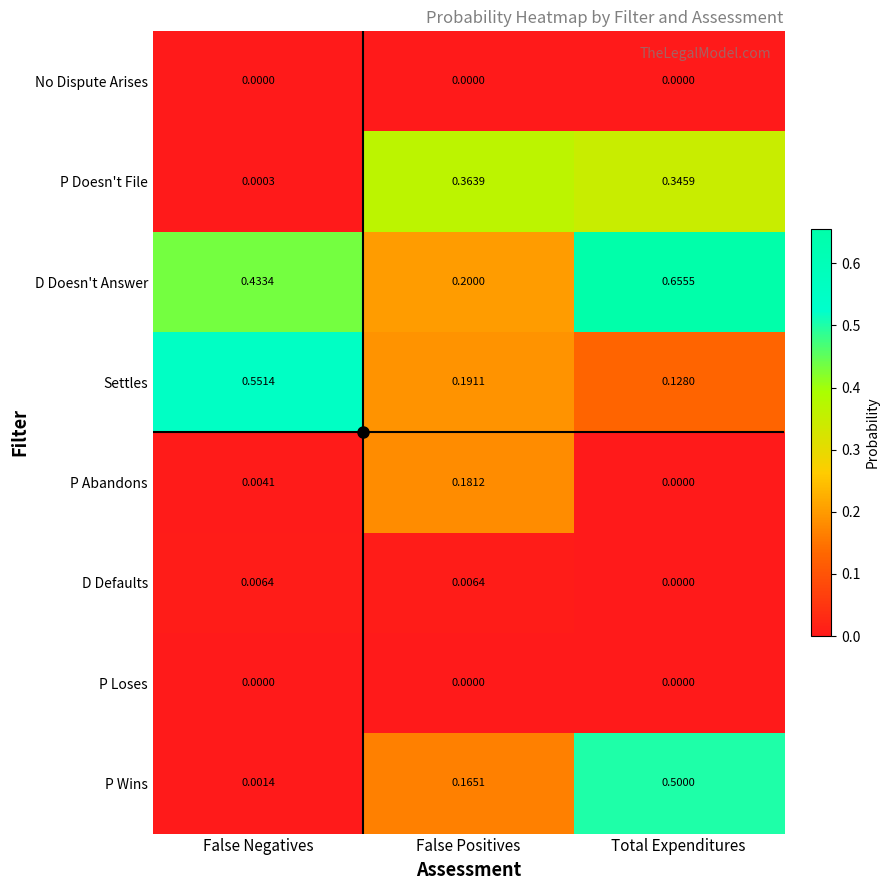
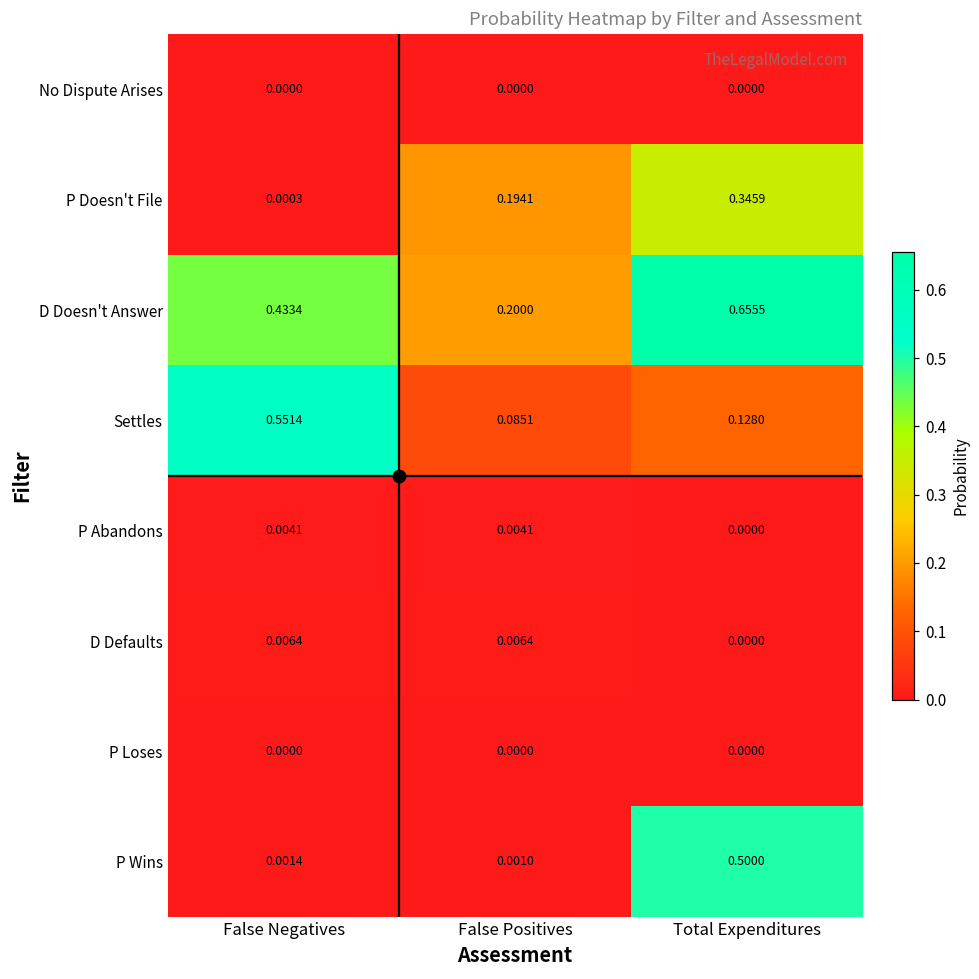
P Doesn't File, False Positives: 0.3639 -> 0.1941
Settles, False Positives: 0.1911 -> 0.0851
P Abandons, False Positives: 0.1812 -> 0.0041
P Wins, False Positives: 0.1651 -> 0.0010
